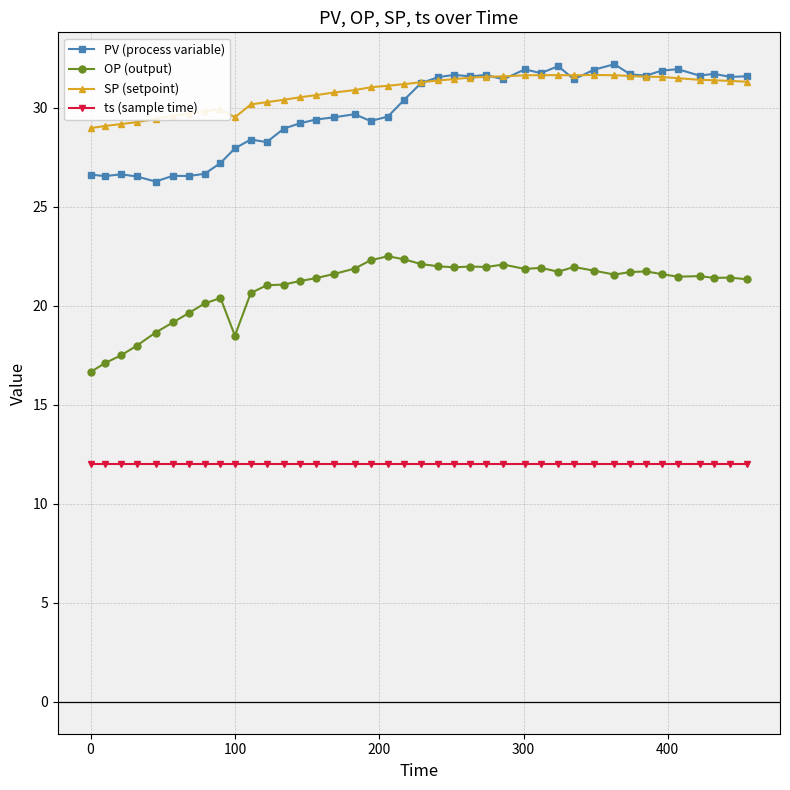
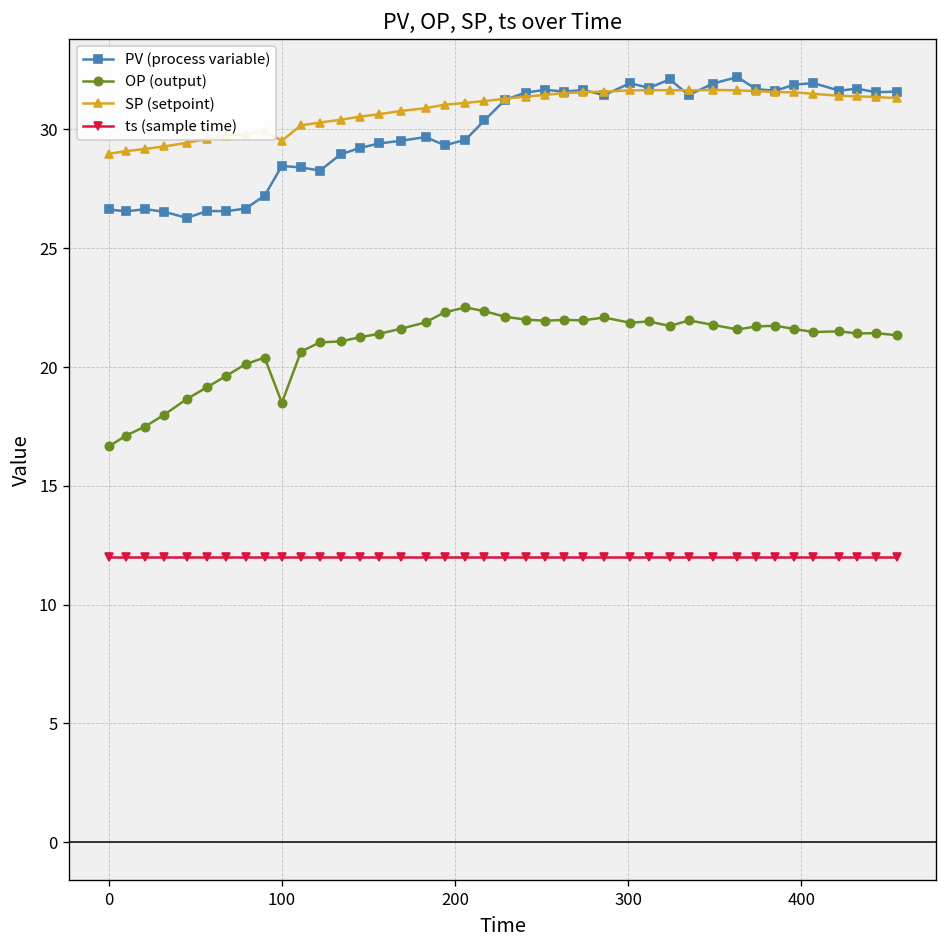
PV (process variable), 100: 28.0 -> 28.5
